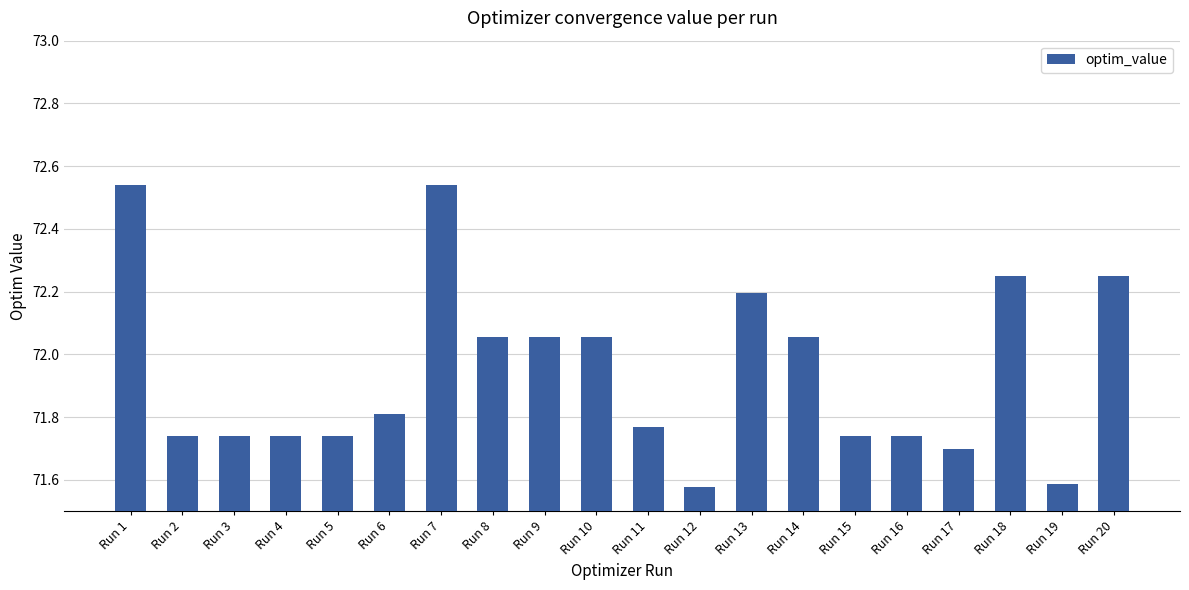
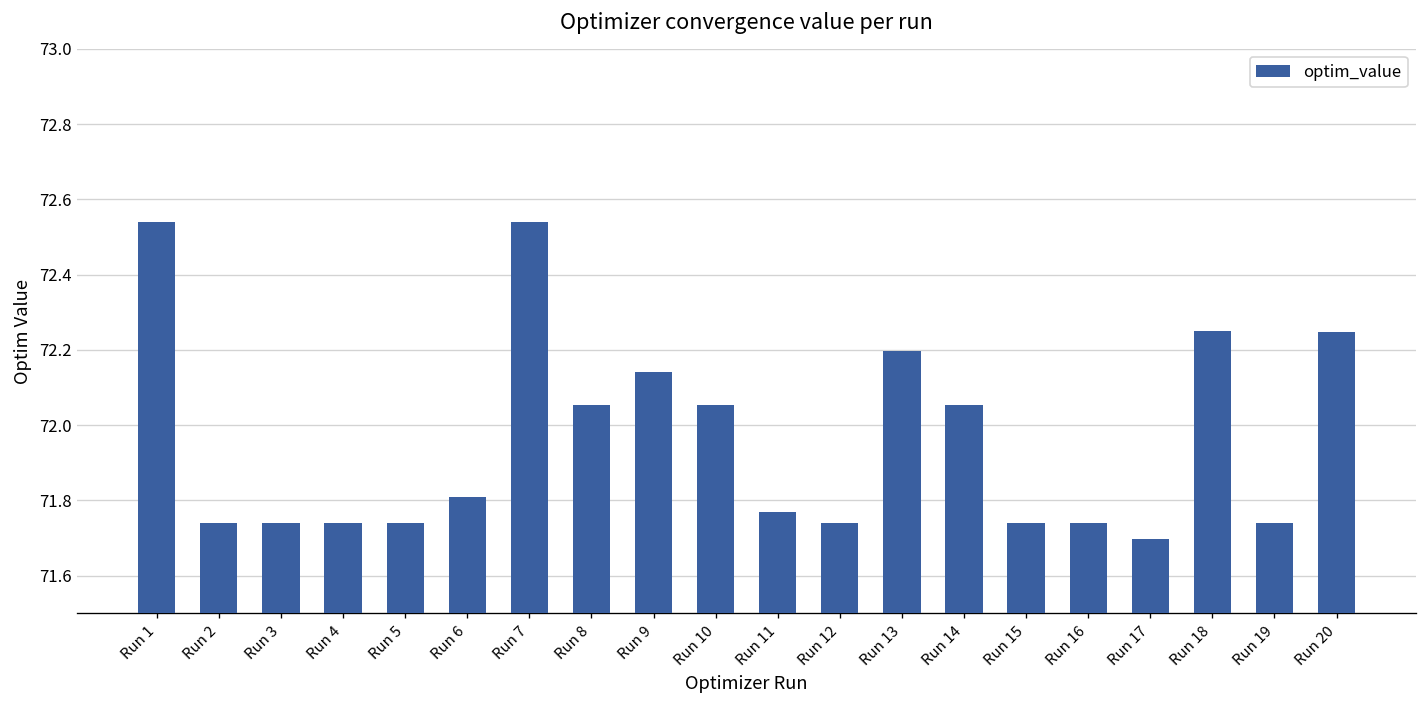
Run 9: 72.05 -> 72.14
Run 12: 71.58 -> 71.74
Run 19: 71.59 -> 71.74
